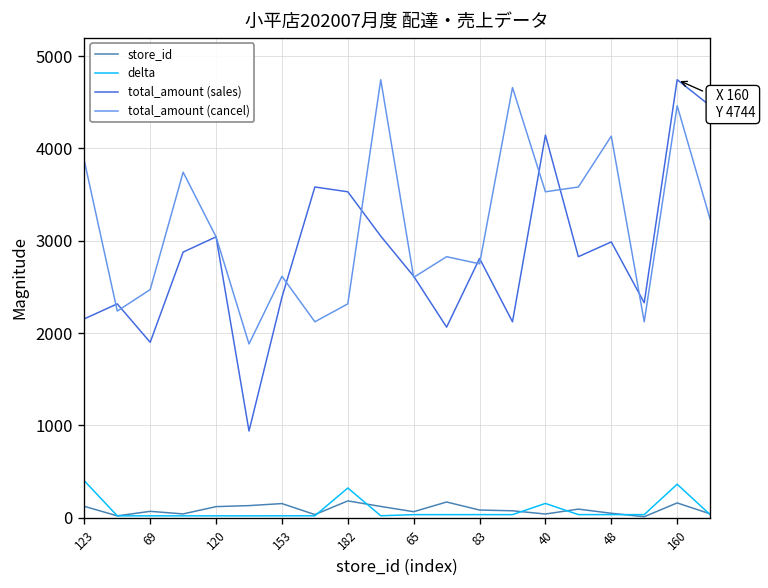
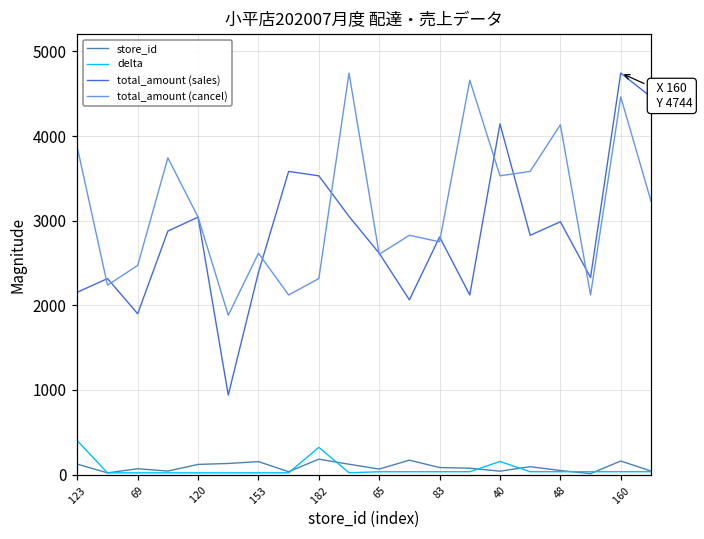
delta, 160: 400 -> 0
